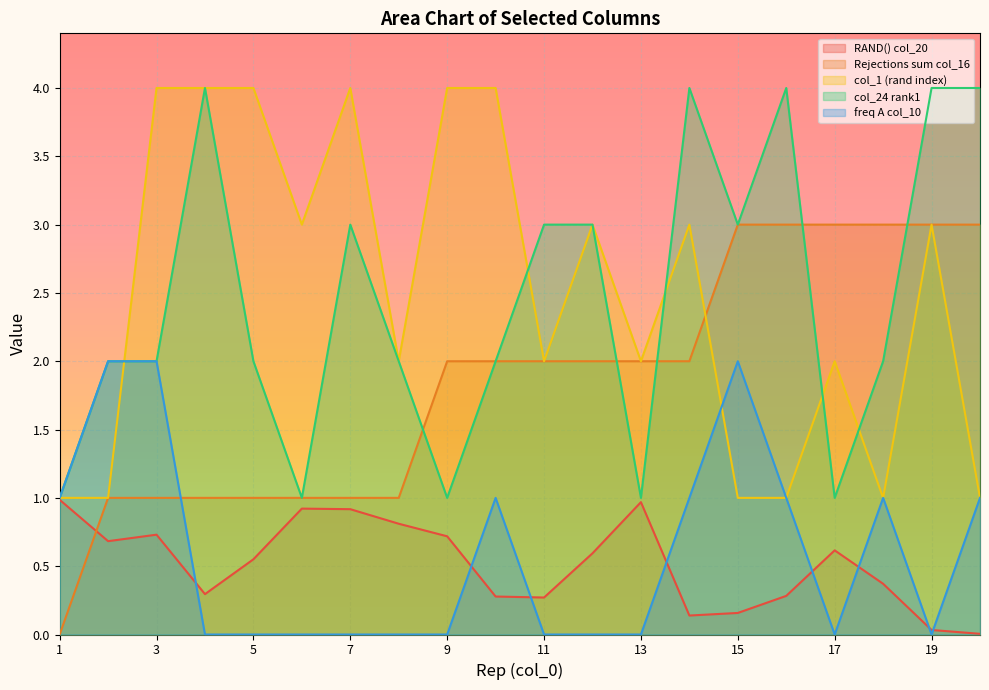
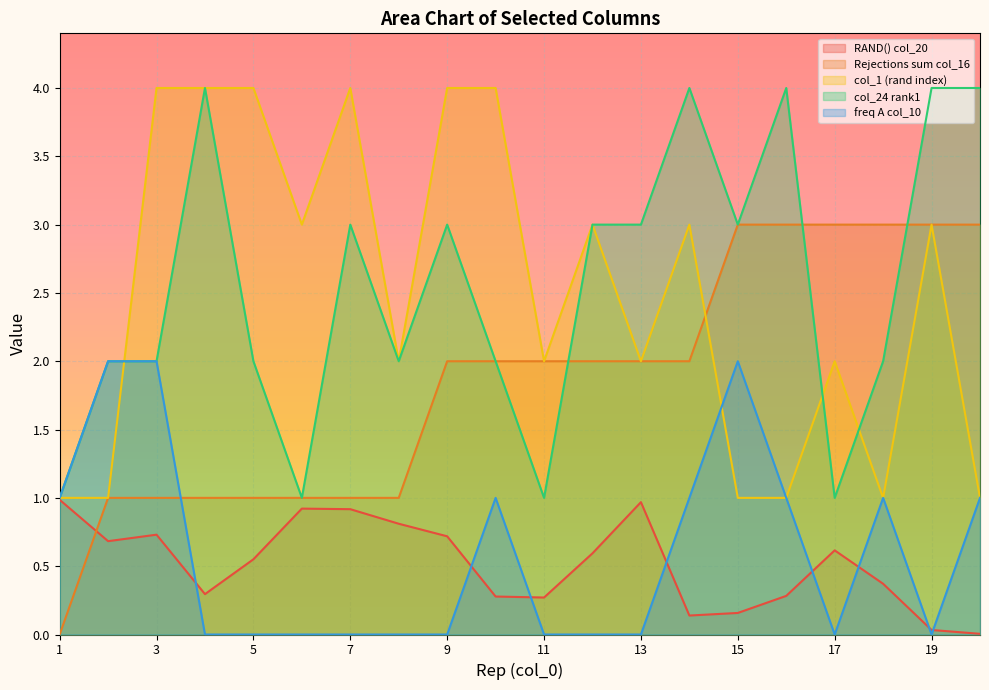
col_24 rank1, 9: 1 -> 3
col_24 rank1, 11: 3 -> 1
col_24 rank1, 13: 1 -> 3
